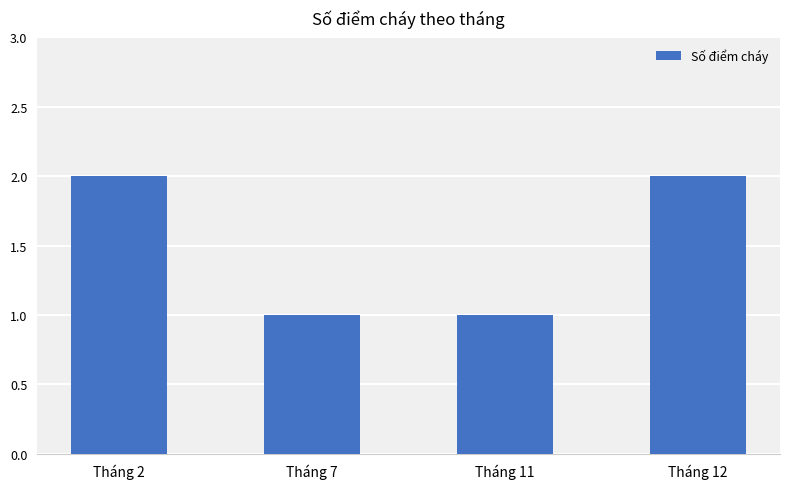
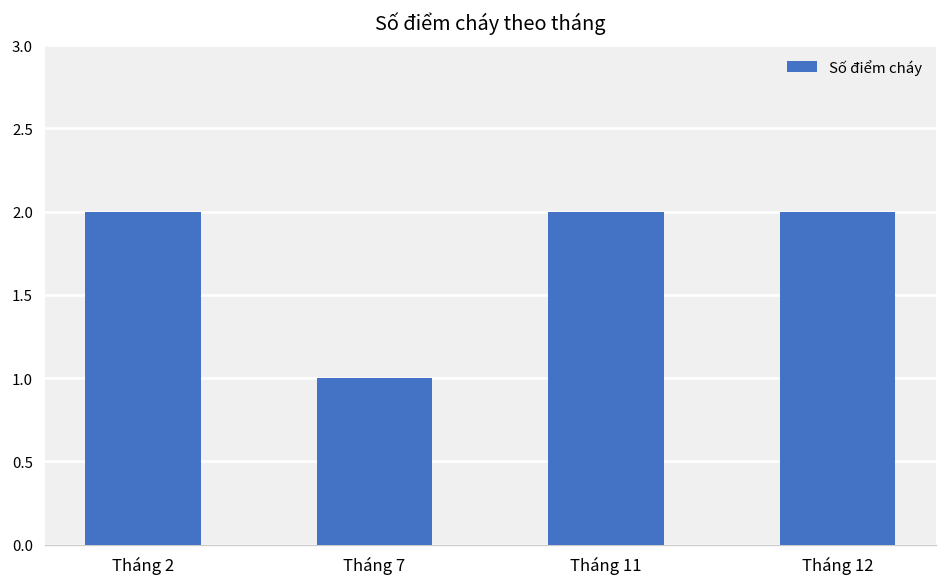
Tháng 11: 1 -> 2
